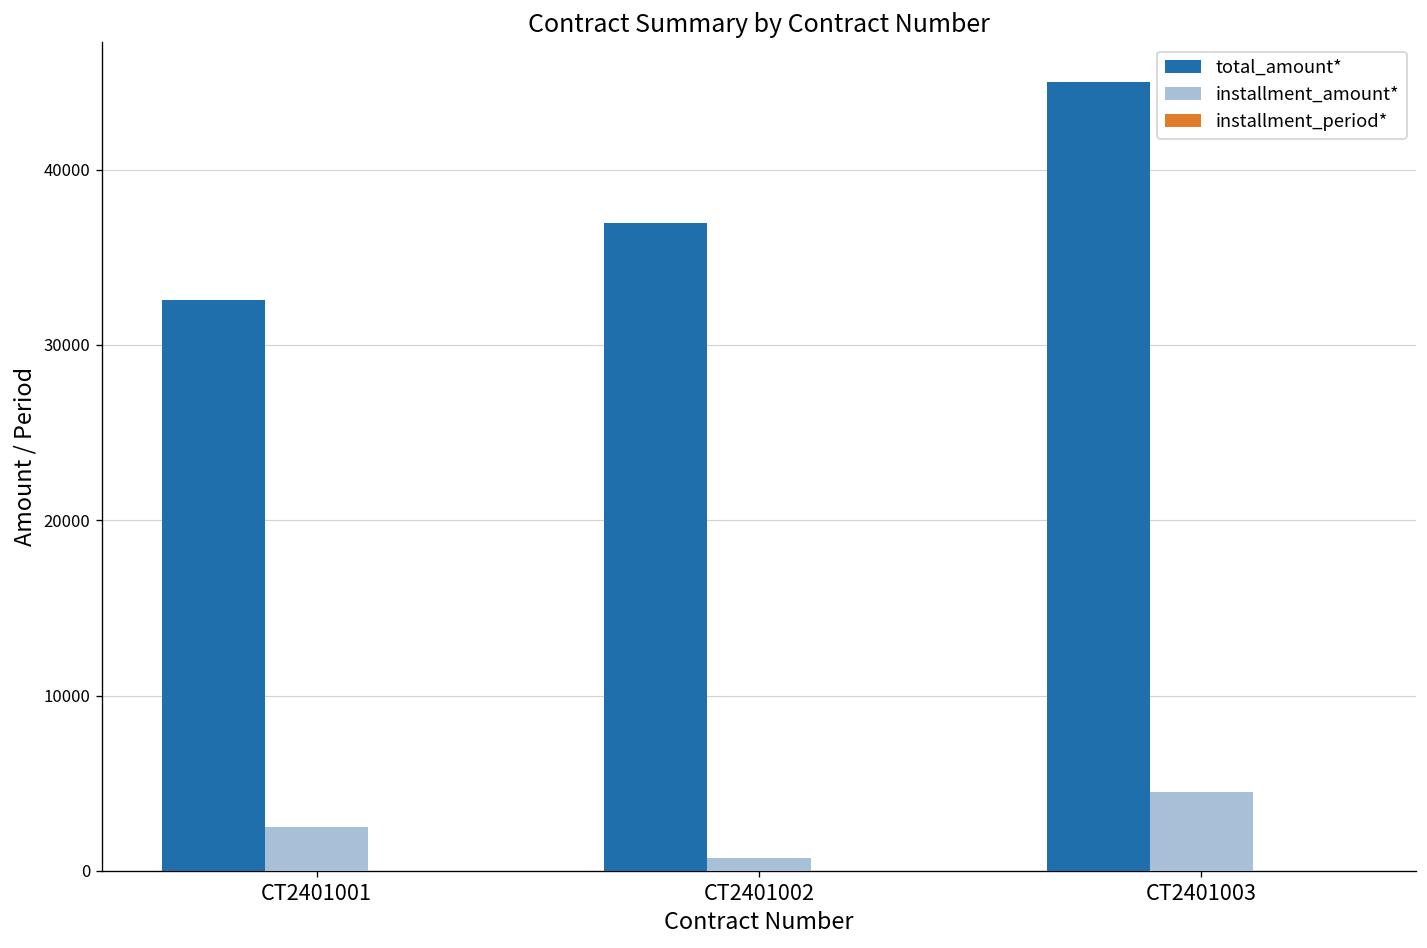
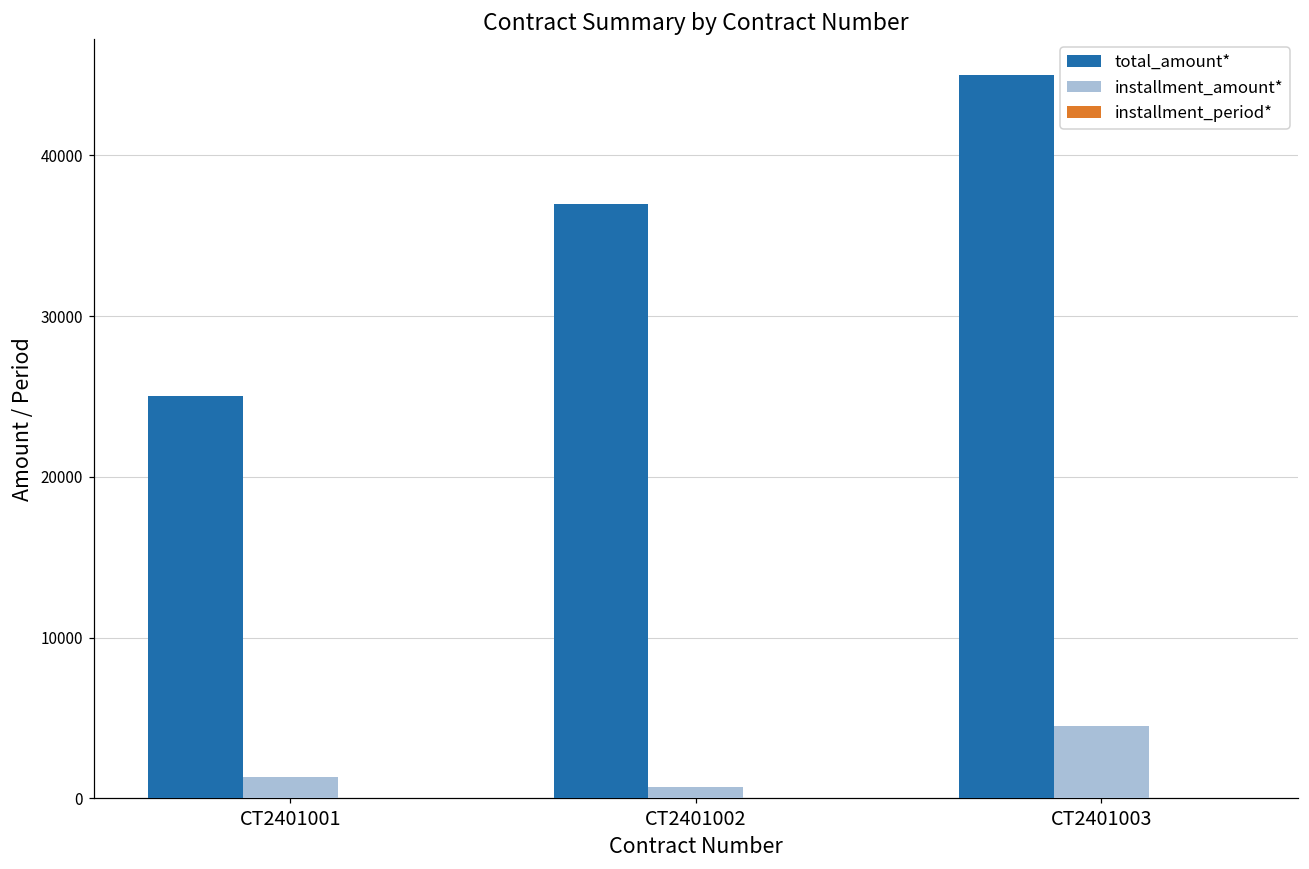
total_amount*, CT2401001: 32600 -> 25000
installment_amount*, CT2401001: 2500 -> 1300
